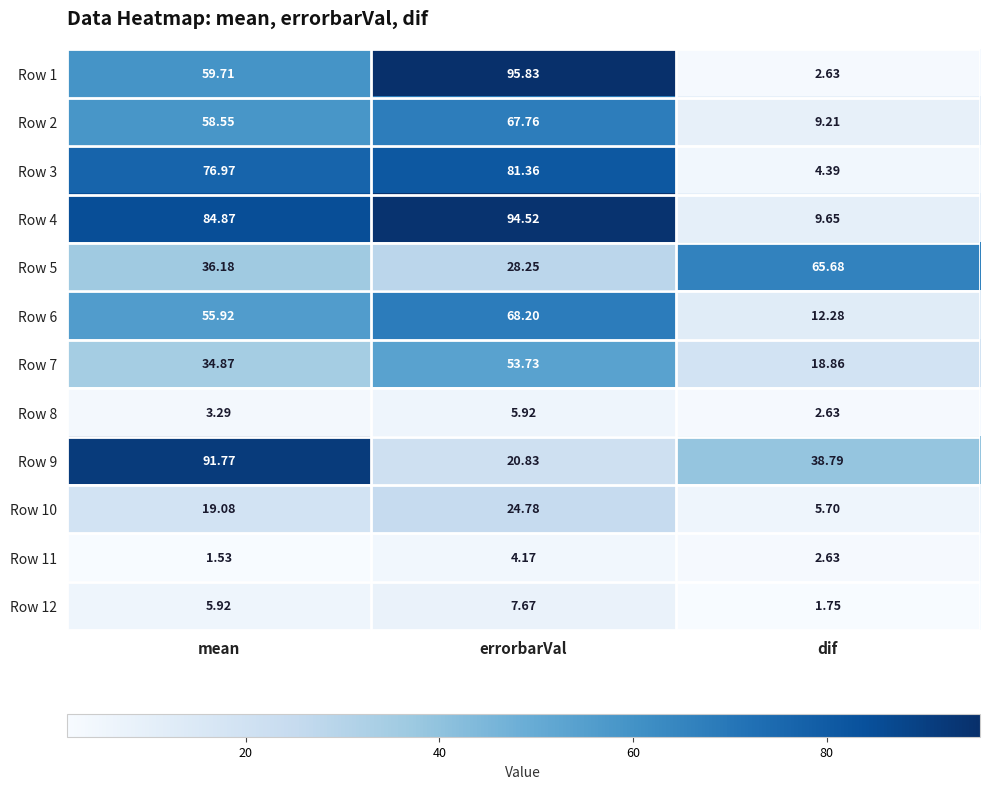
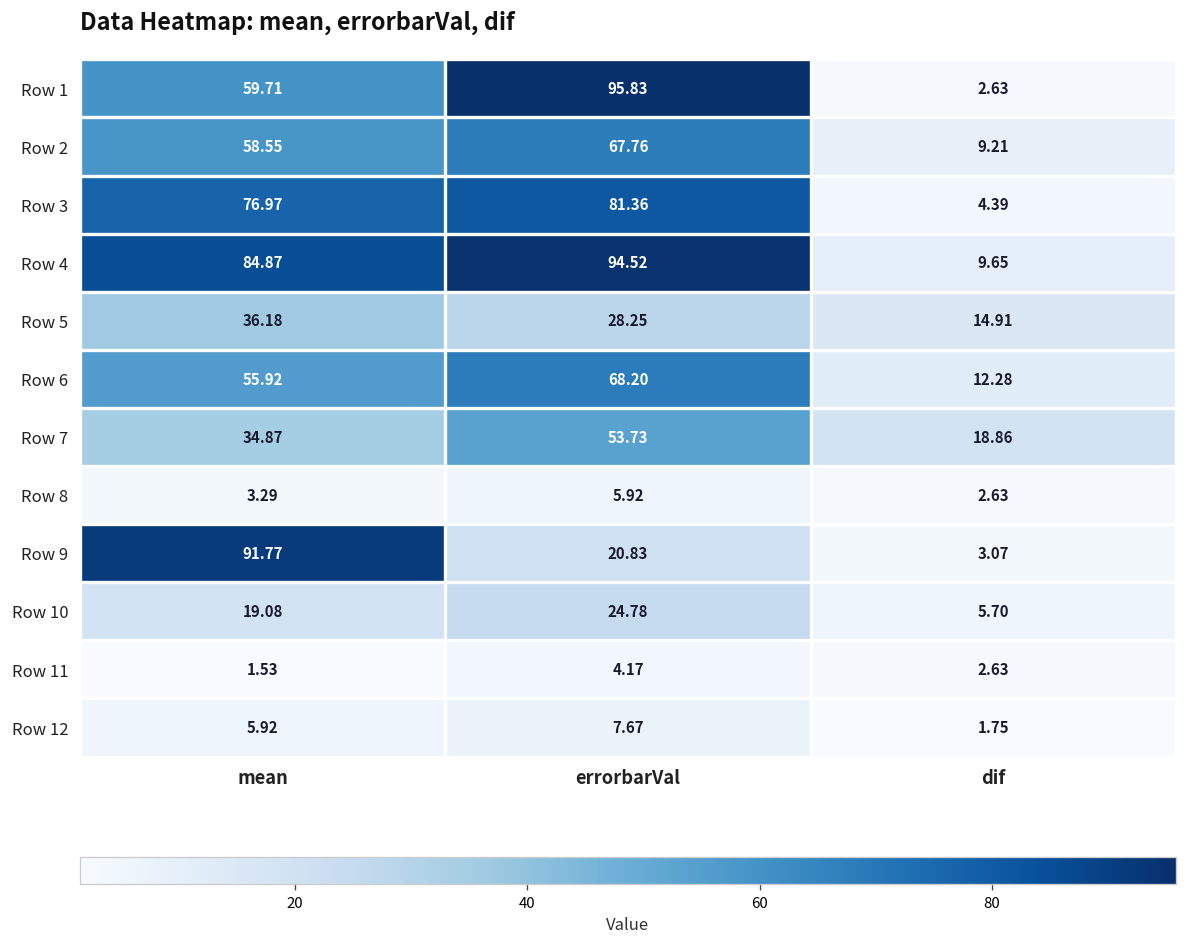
Row 5, dif: 65.68 -> 14.91
Row 9, dif: 38.79 -> 3.07
